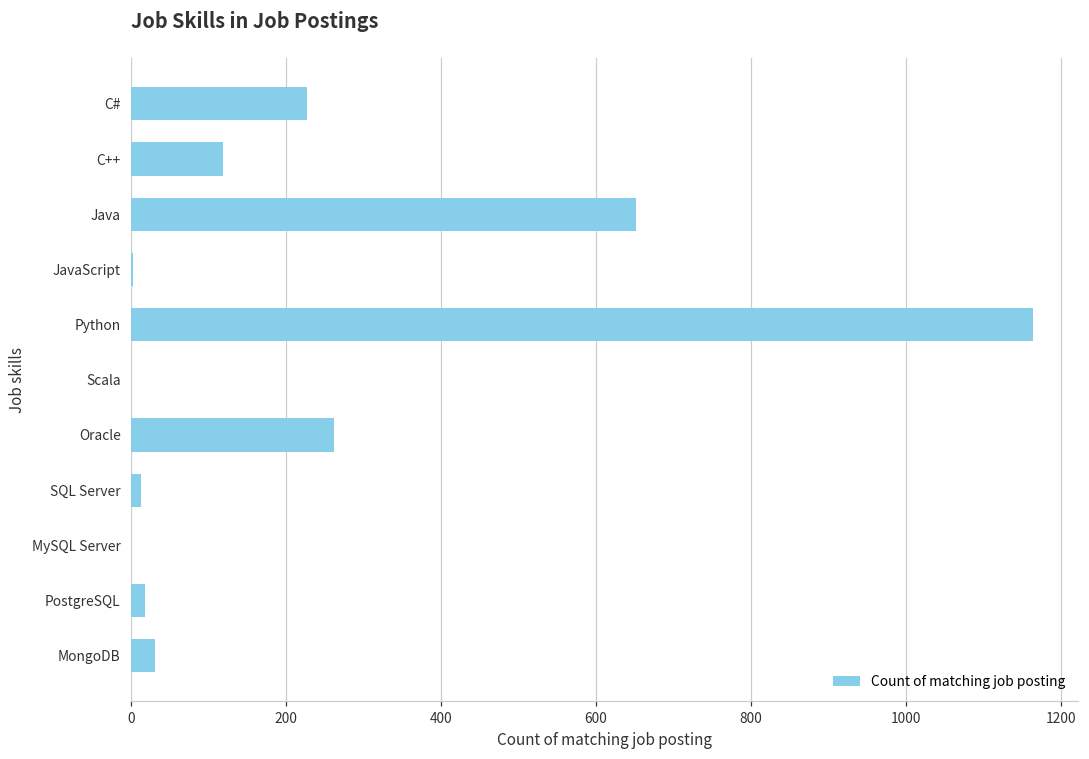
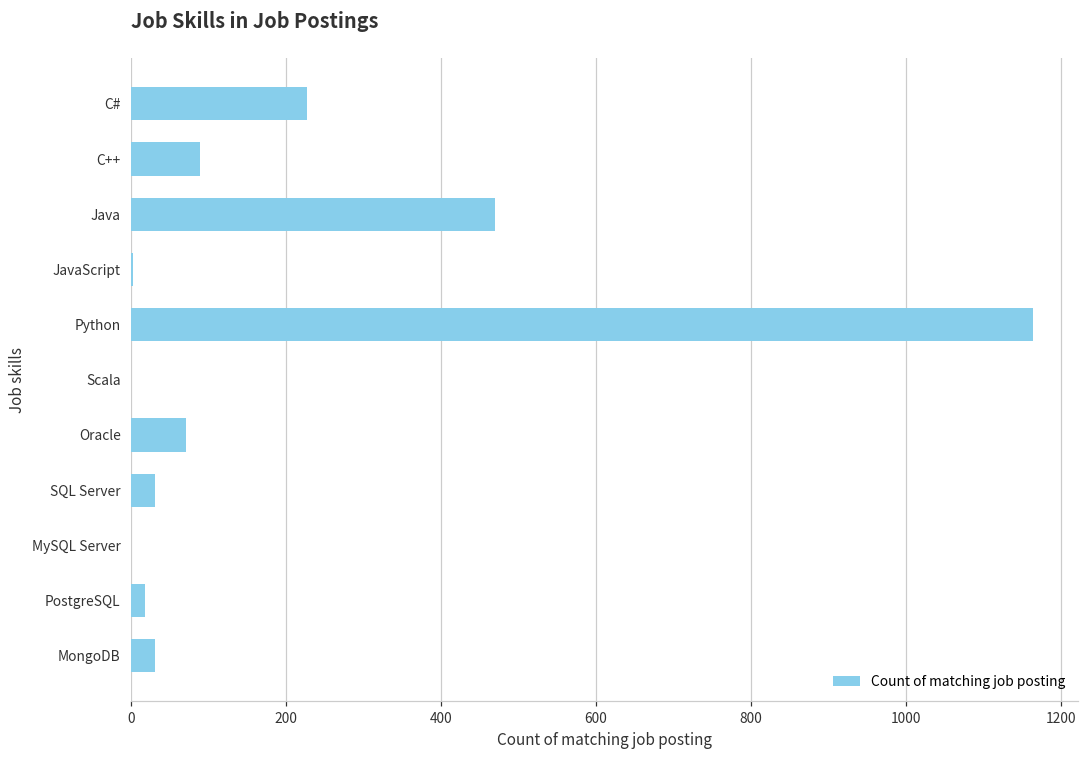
C++: 120 -> 90
Java: 650 -> 470
Oracle: 260 -> 70
SQL Server: 10 -> 30
